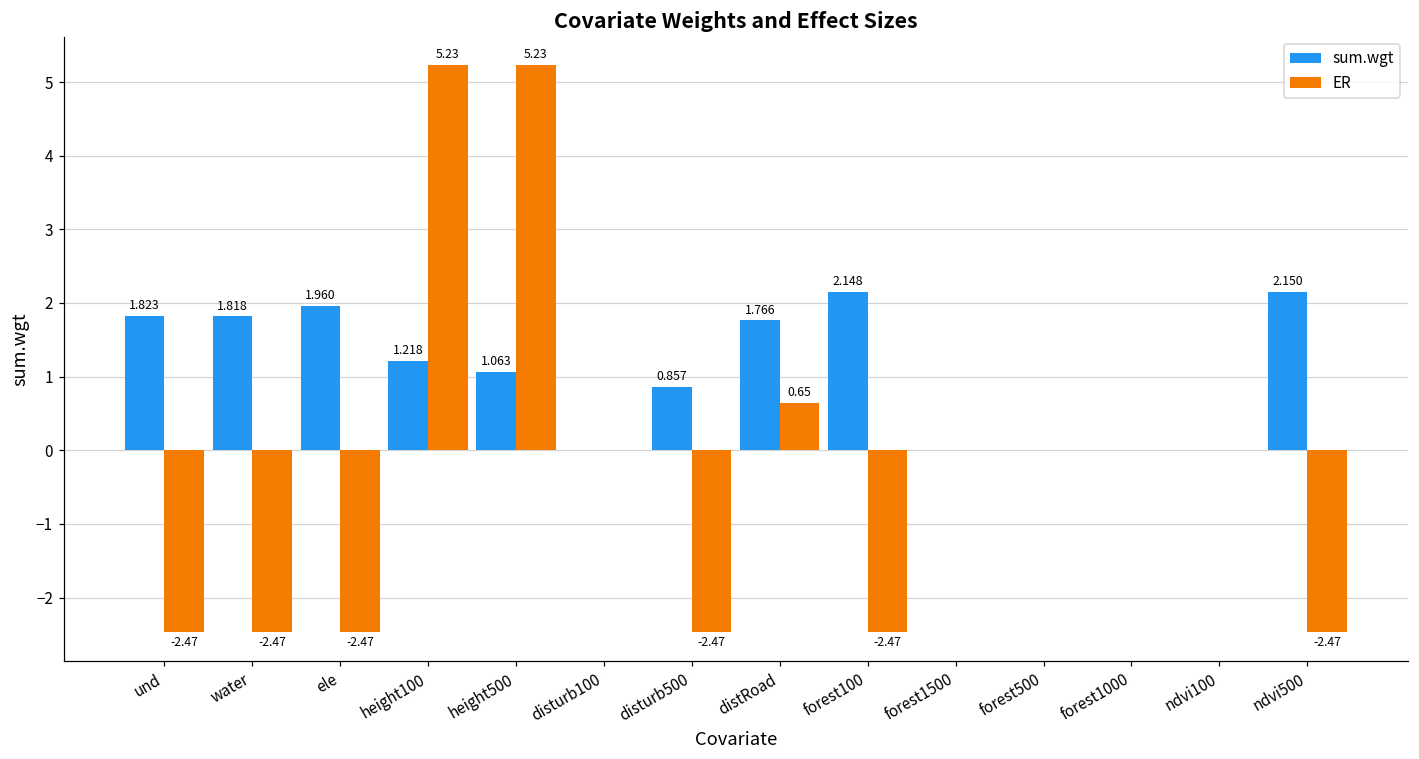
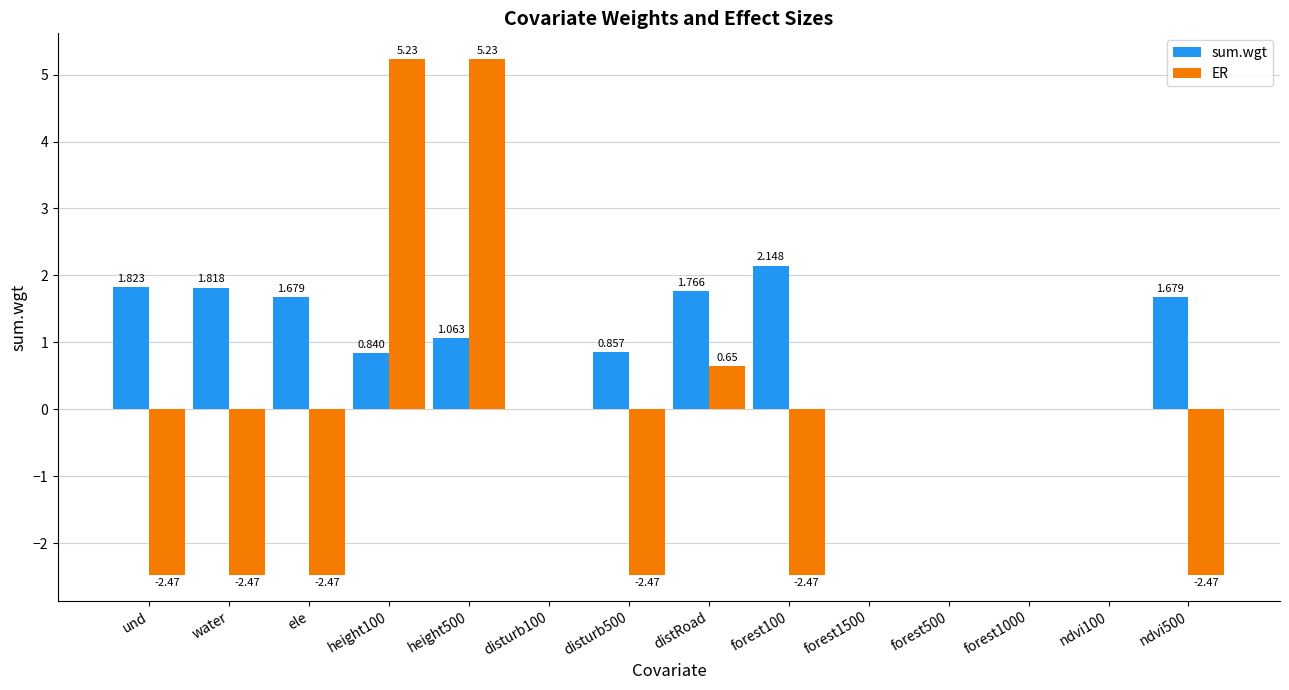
sum.wgt, ele: 1.960 -> 1.679
sum.wgt, height100: 1.218 -> 0.840
sum.wgt, ndvi500: 2.150 -> 1.679
